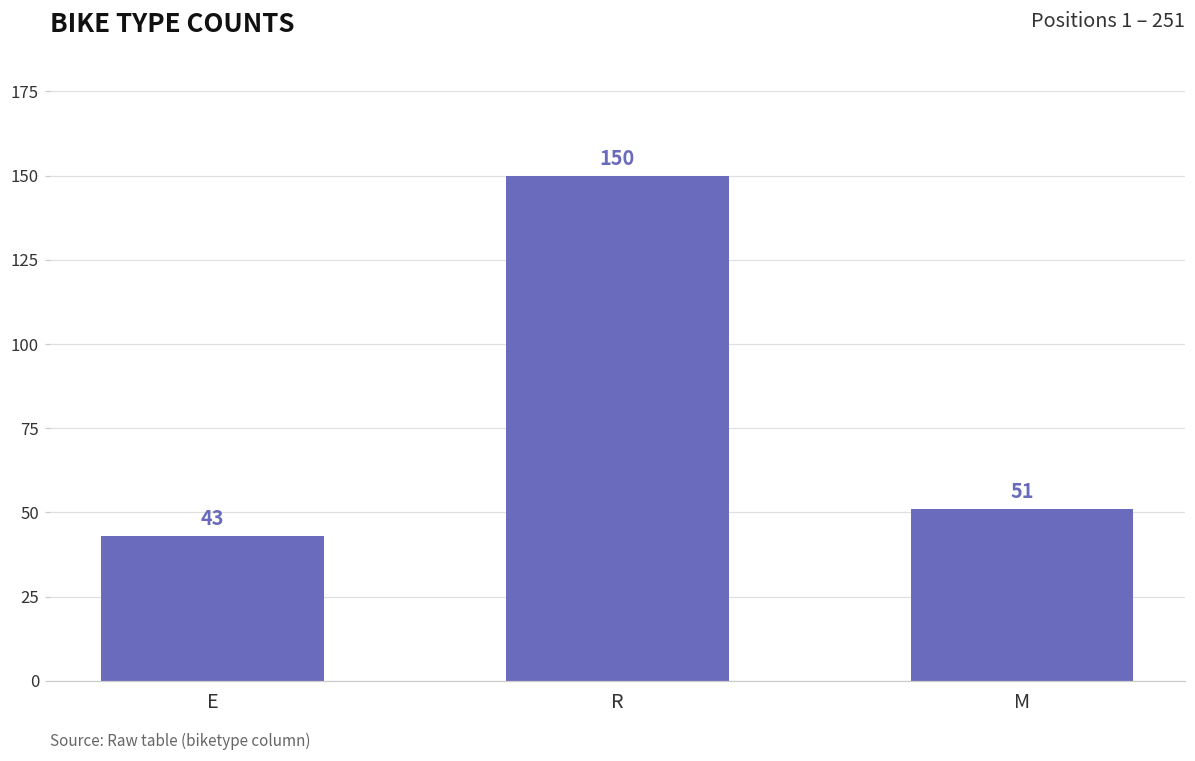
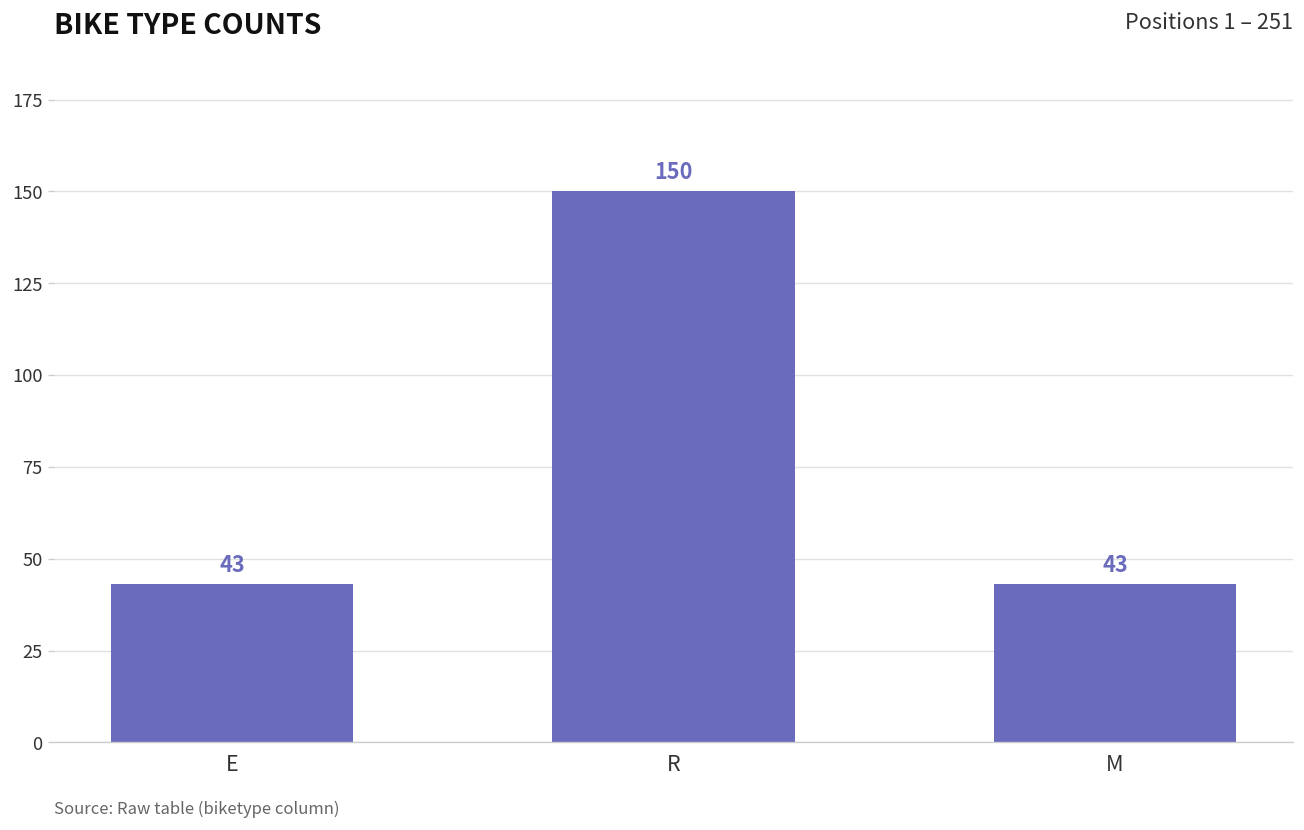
M: 51 -> 43
